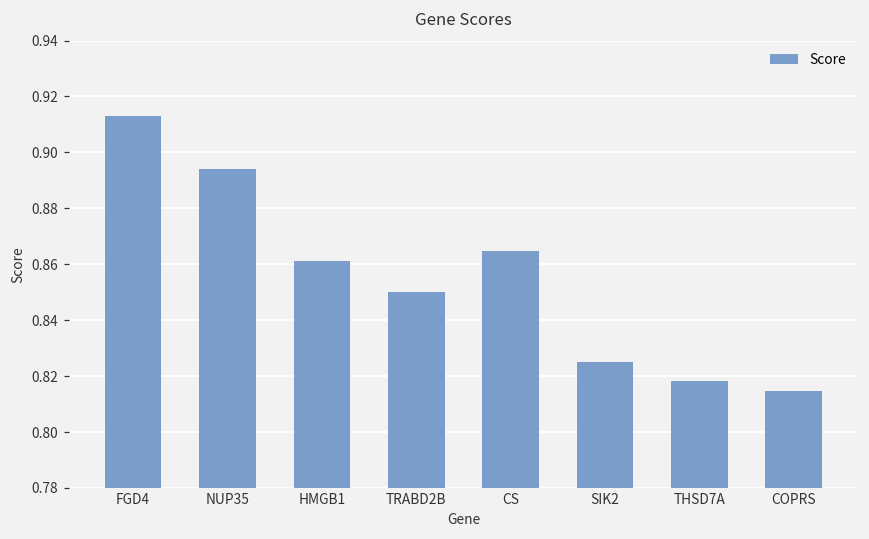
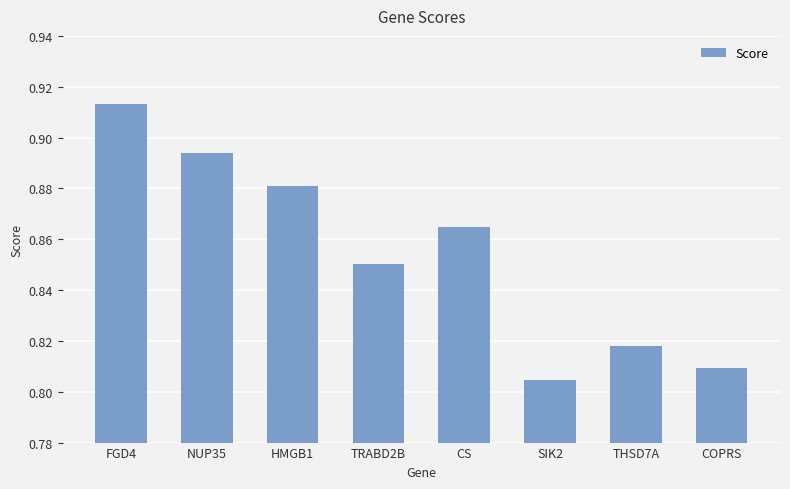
HMGB1: 0.861 -> 0.881
SIK2: 0.825 -> 0.805
COPRS: 0.815 -> 0.809
